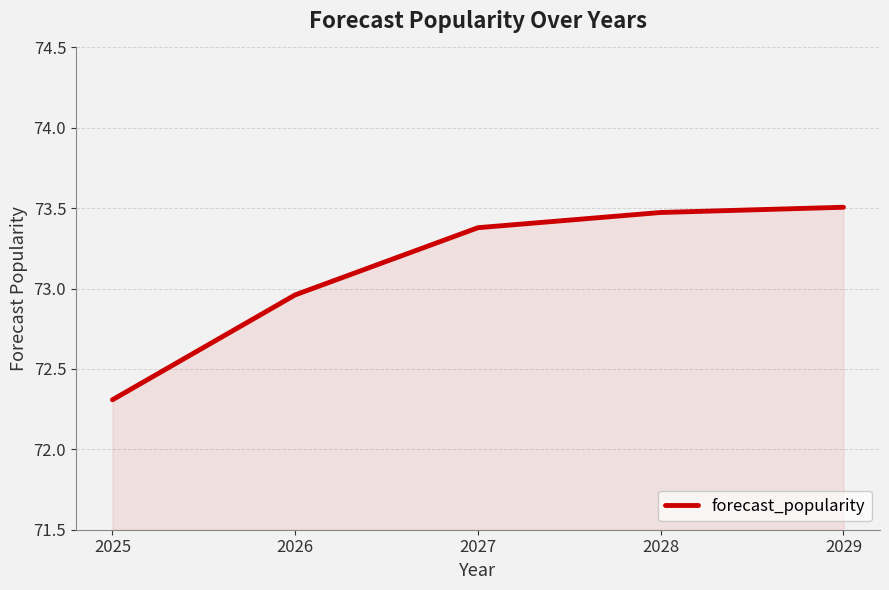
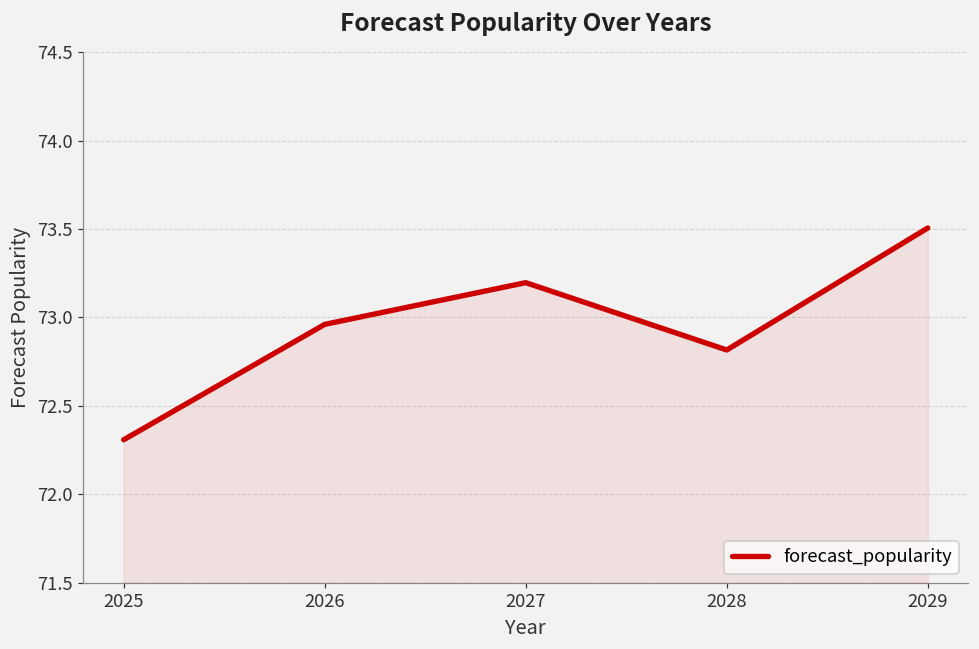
2027: 73.38 -> 73.20
2028: 73.47 -> 72.82
